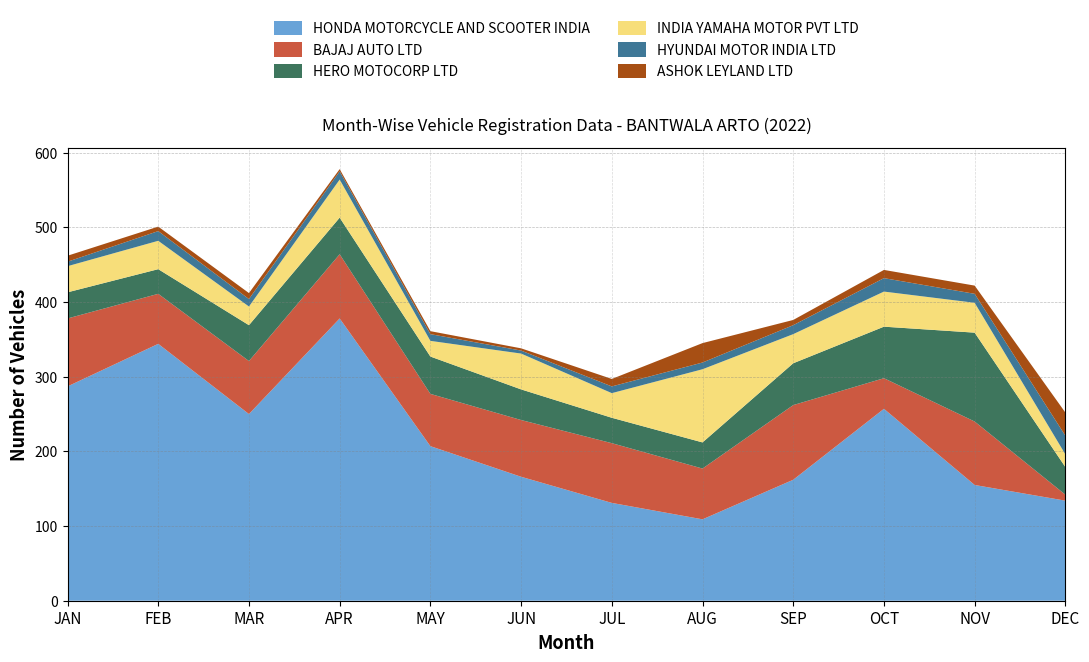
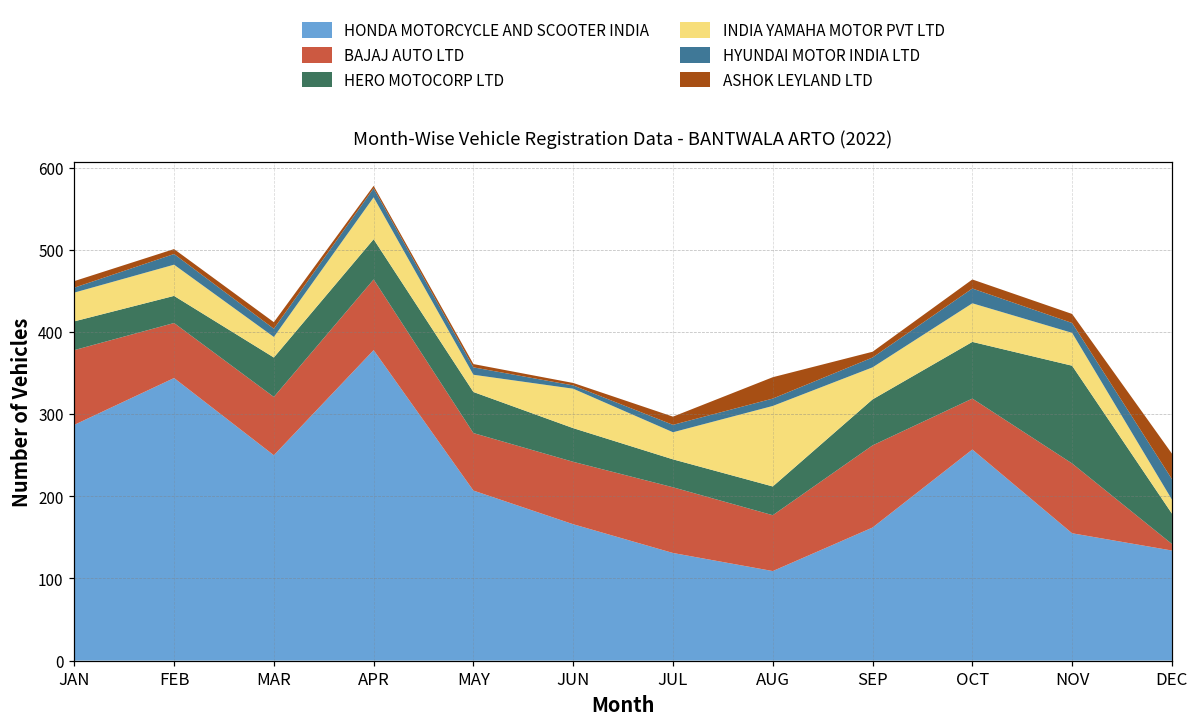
BAJAJ AUTO LTD, OCT: 40 -> 60
